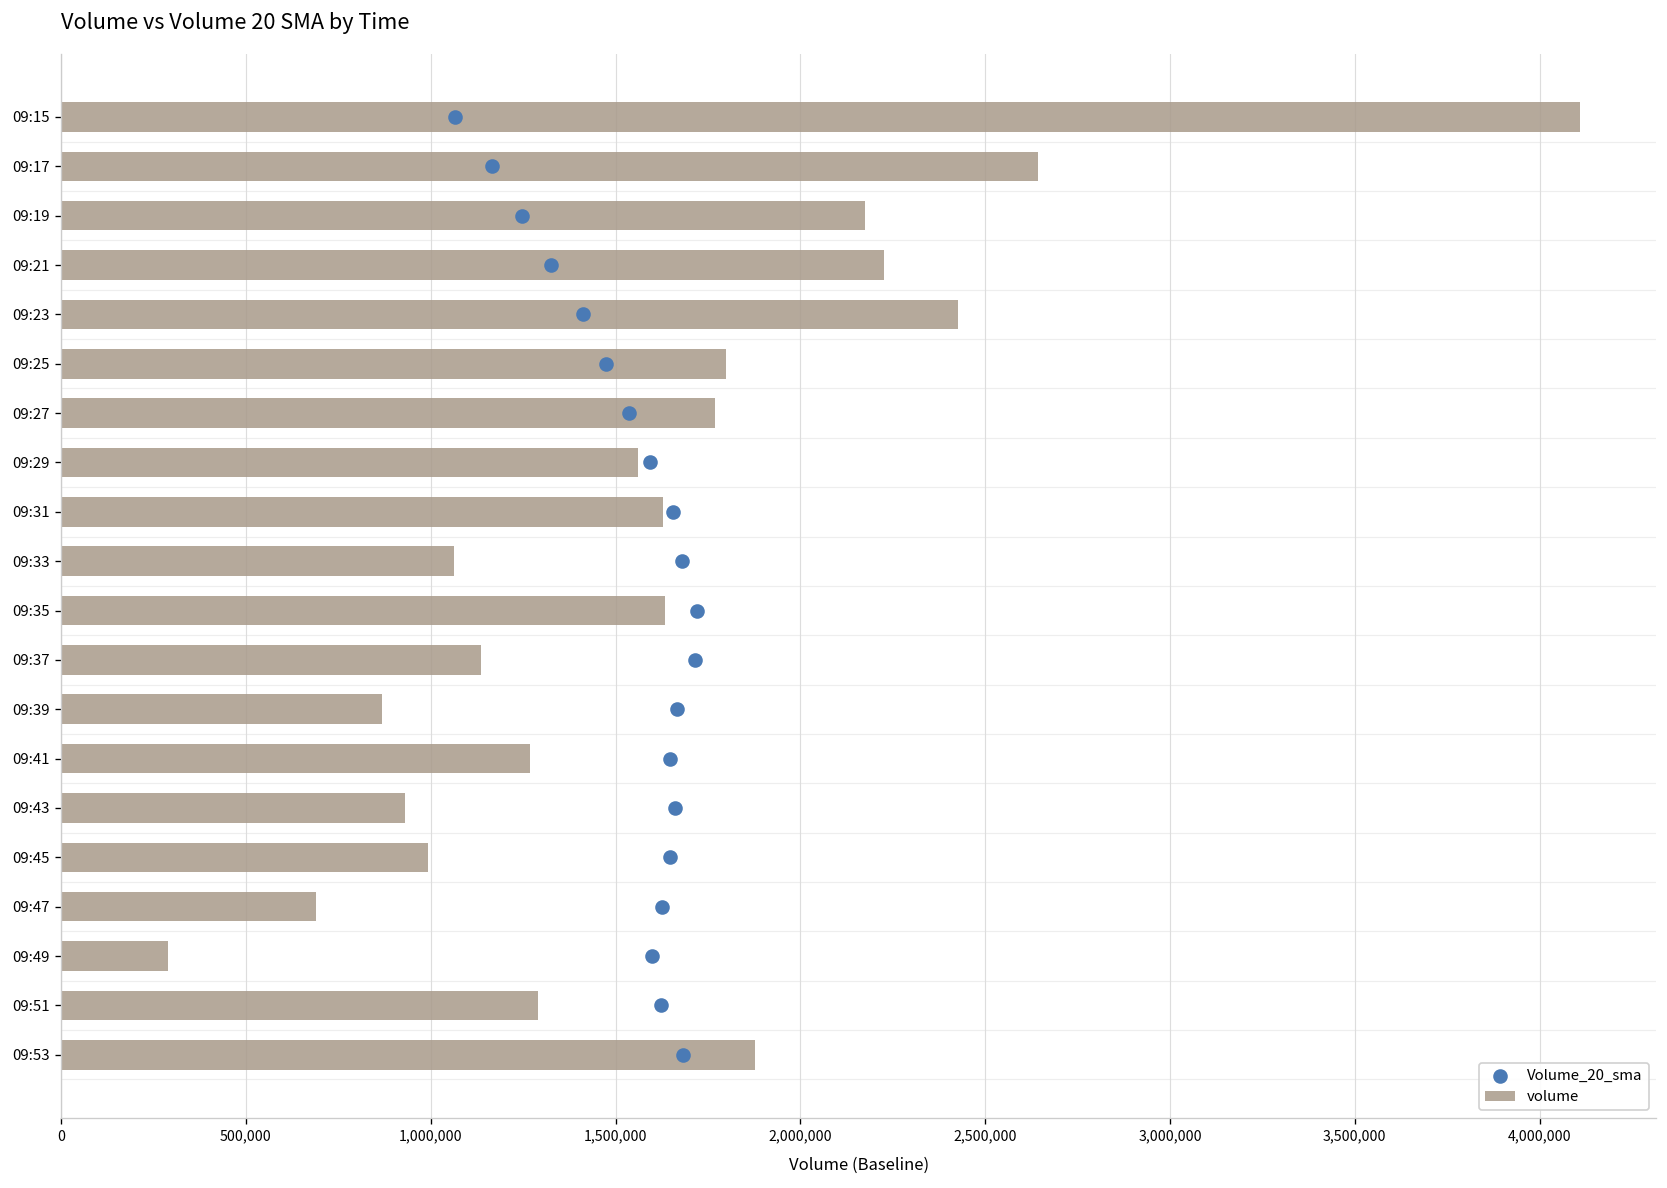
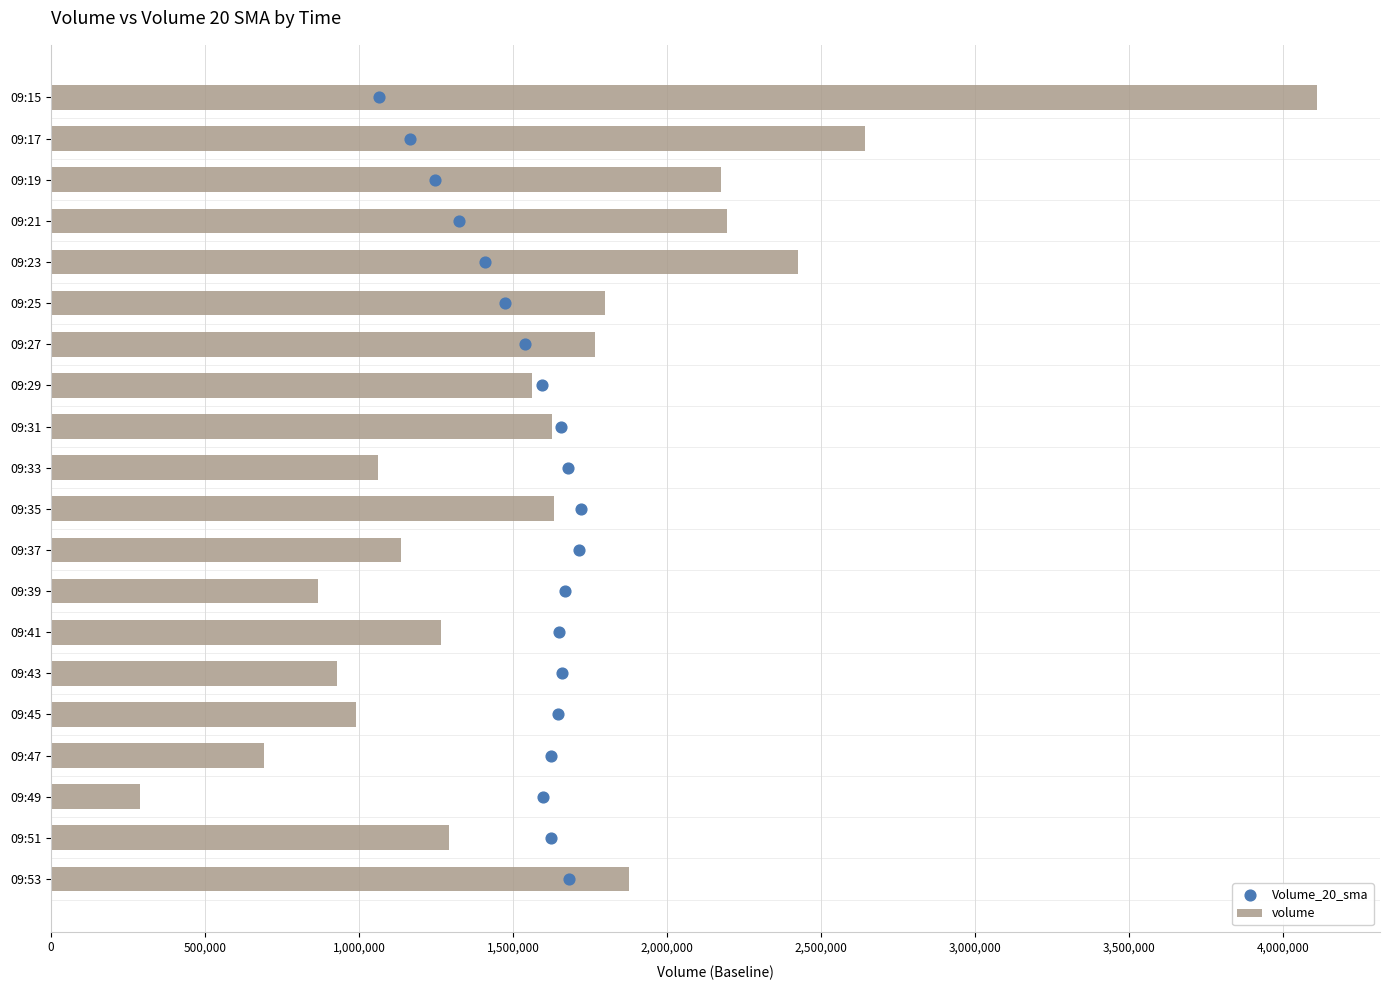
volume, 09:21: 2,230,000 -> 2,190,000
